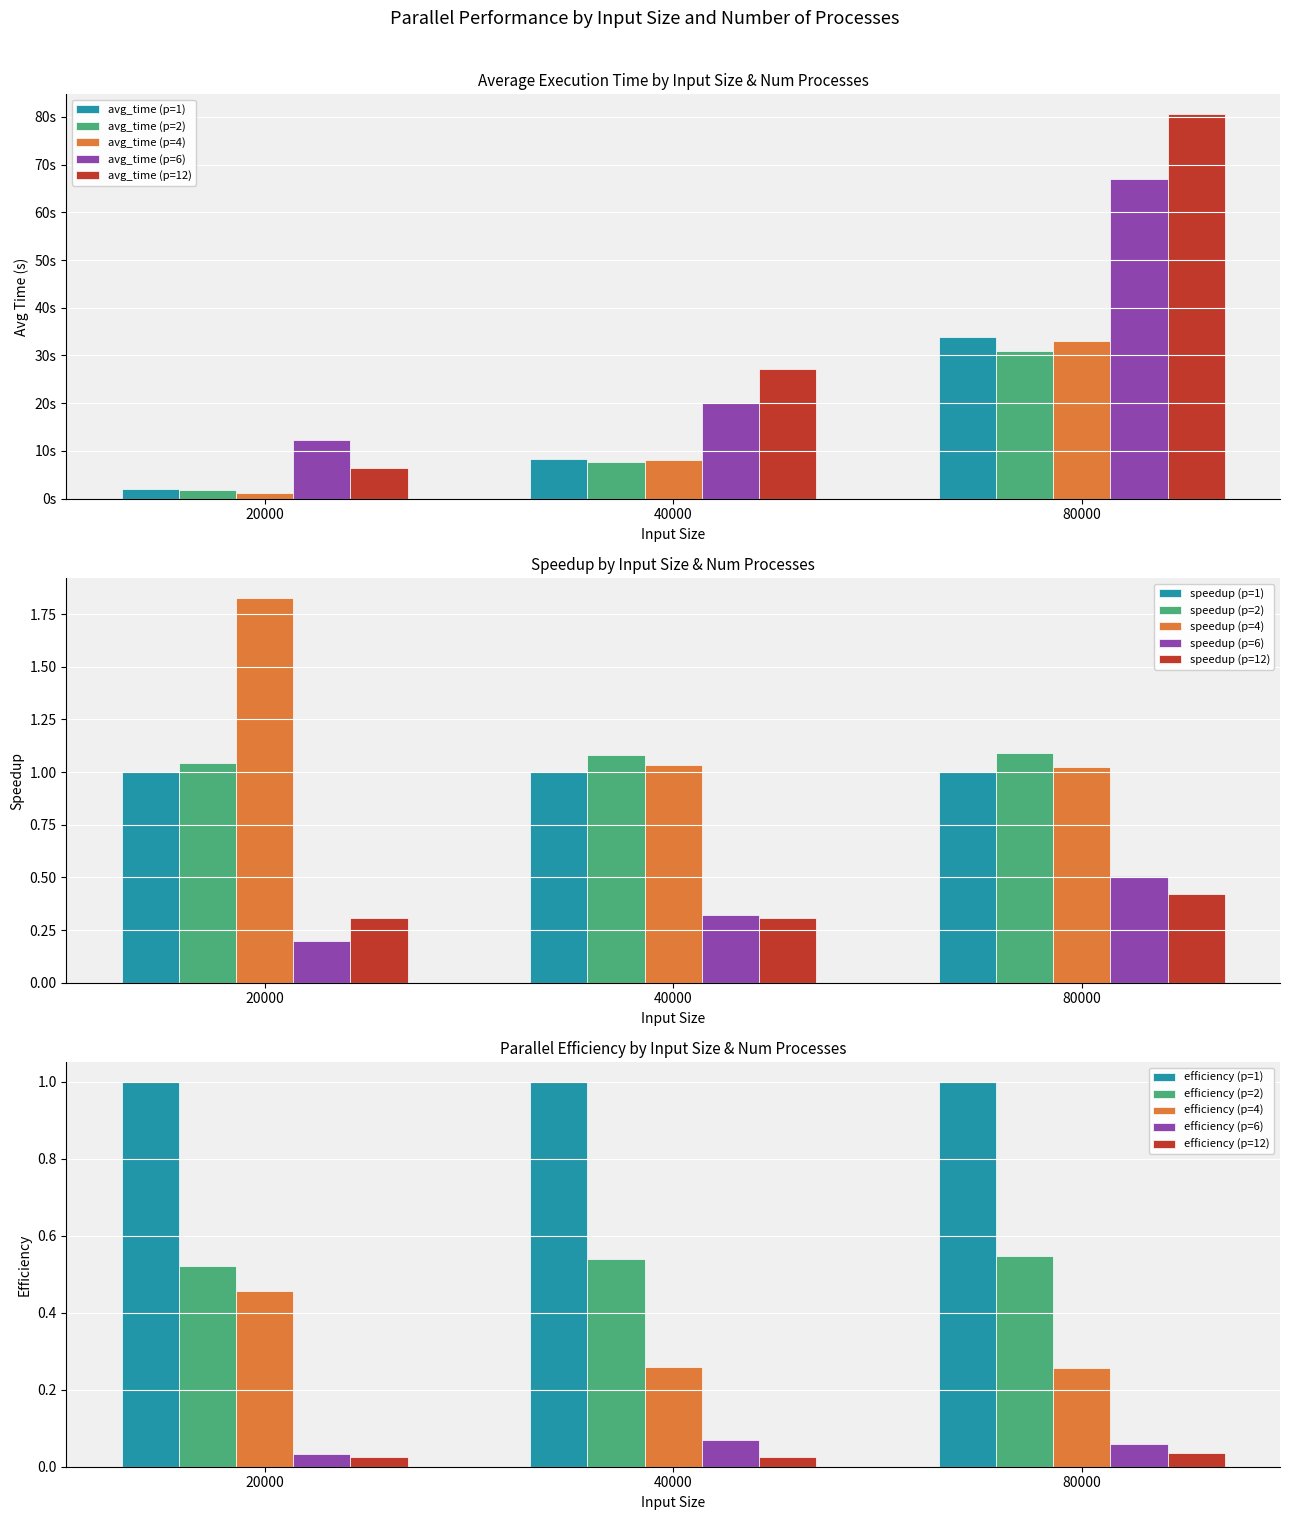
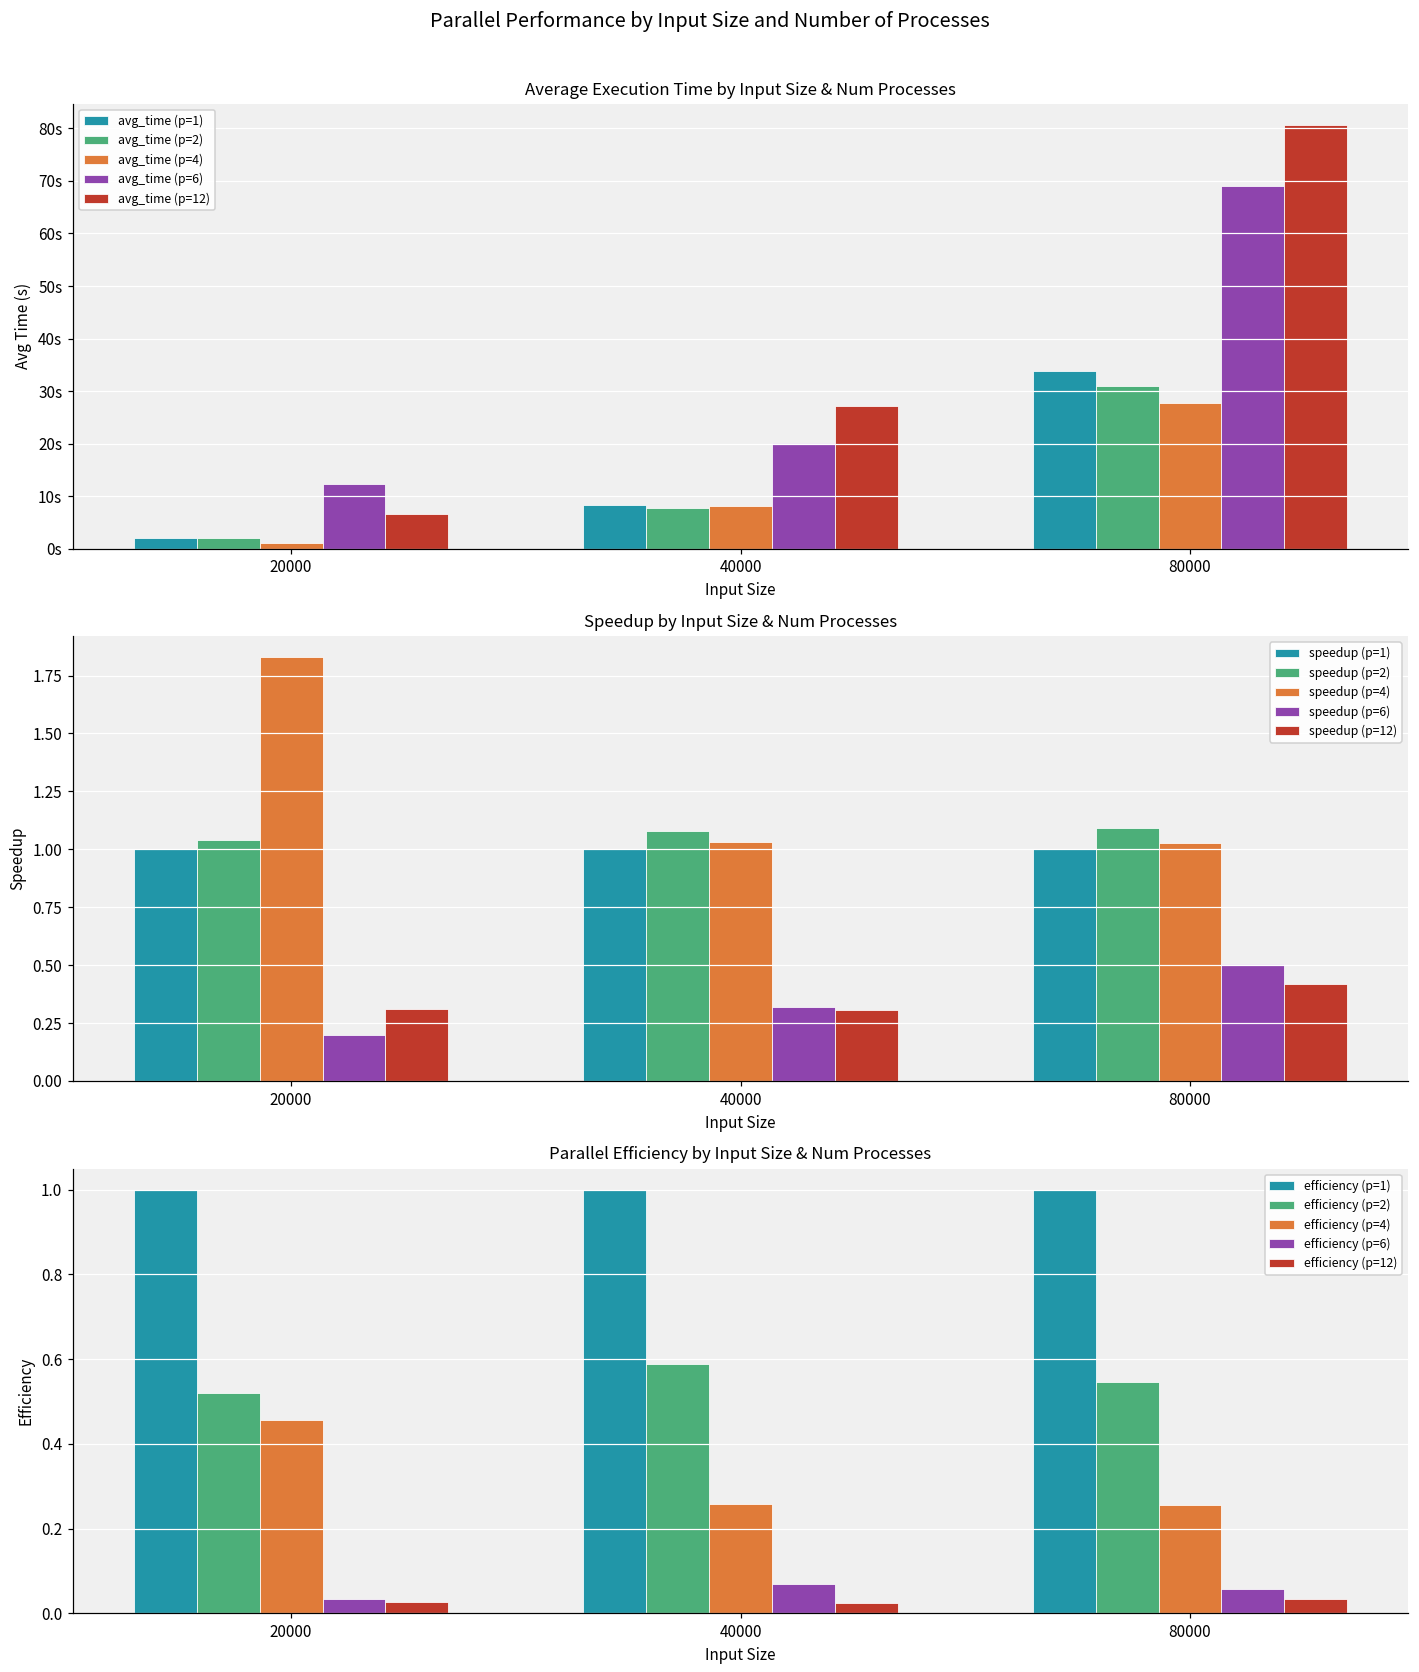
Average Execution Time by Input Size & Num Processes, avg_time (p=4), 80000: 33s -> 28s
Average Execution Time by Input Size & Num Processes, avg_time (p=6), 80000: 67s -> 69s
Parallel Efficiency by Input Size & Num Processes, efficiency (p=2), 40000: 0.54 -> 0.59
